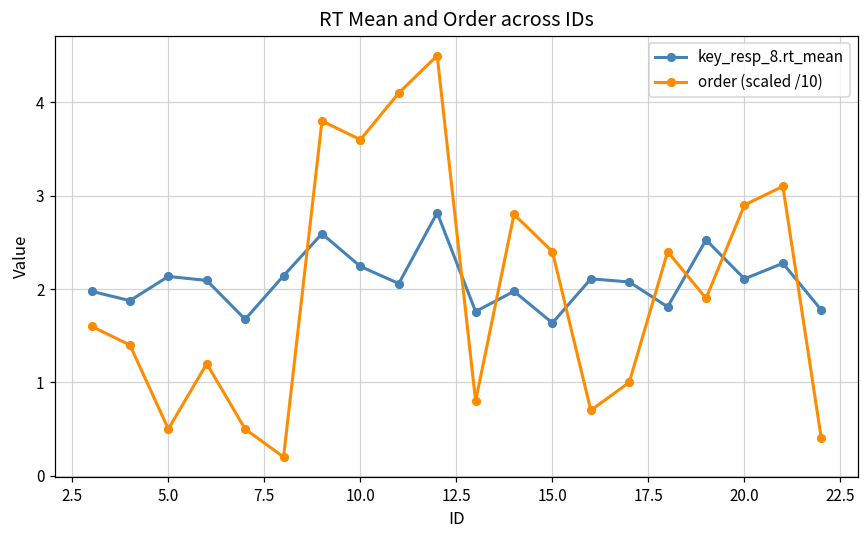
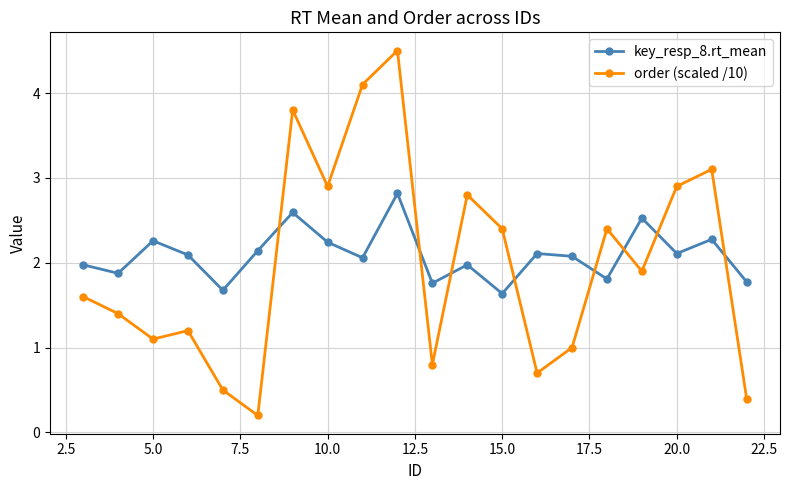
key_resp_8.rt_mean, 5.0: 2.1 -> 2.3
order (scaled /10), 5.0: 0.5 -> 1.1
order (scaled /10), 10.0: 3.6 -> 2.9
